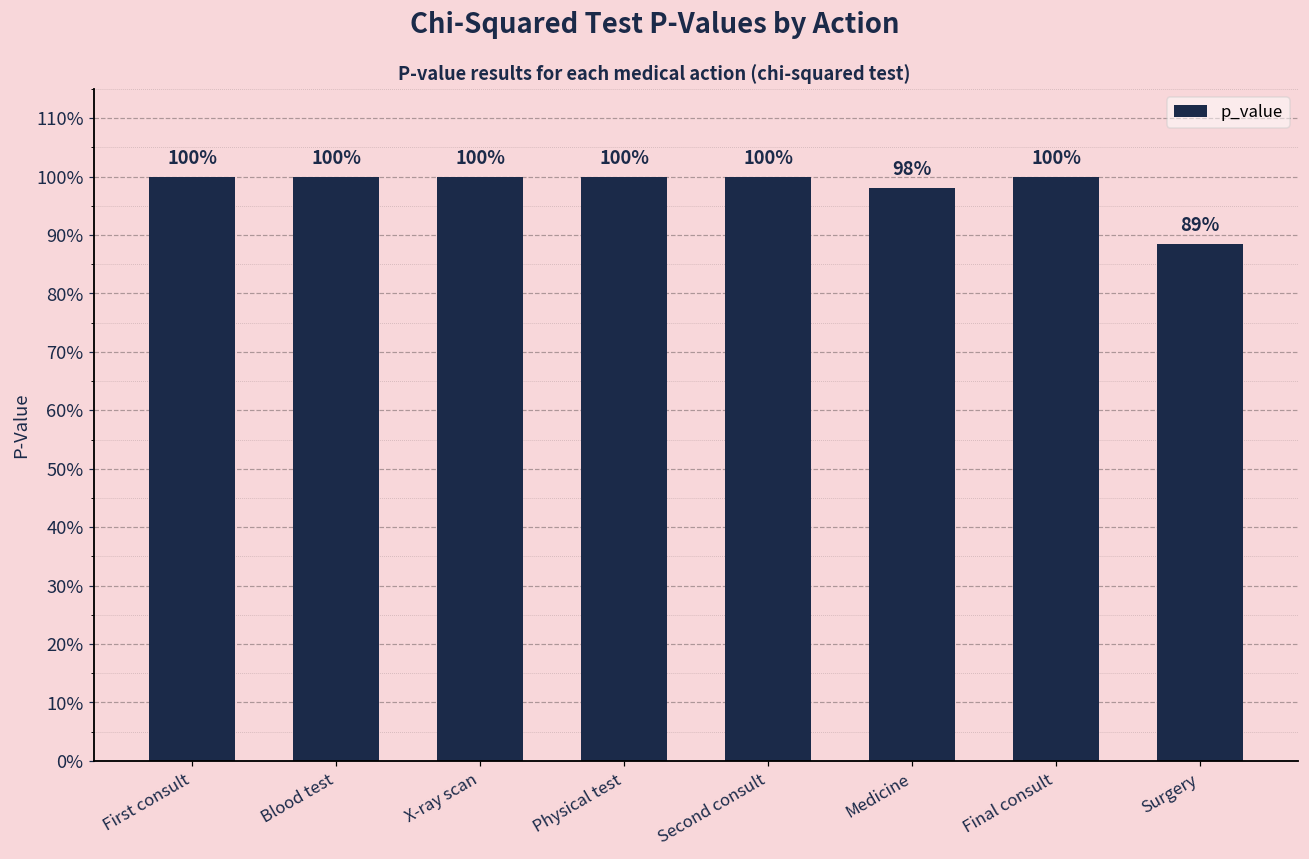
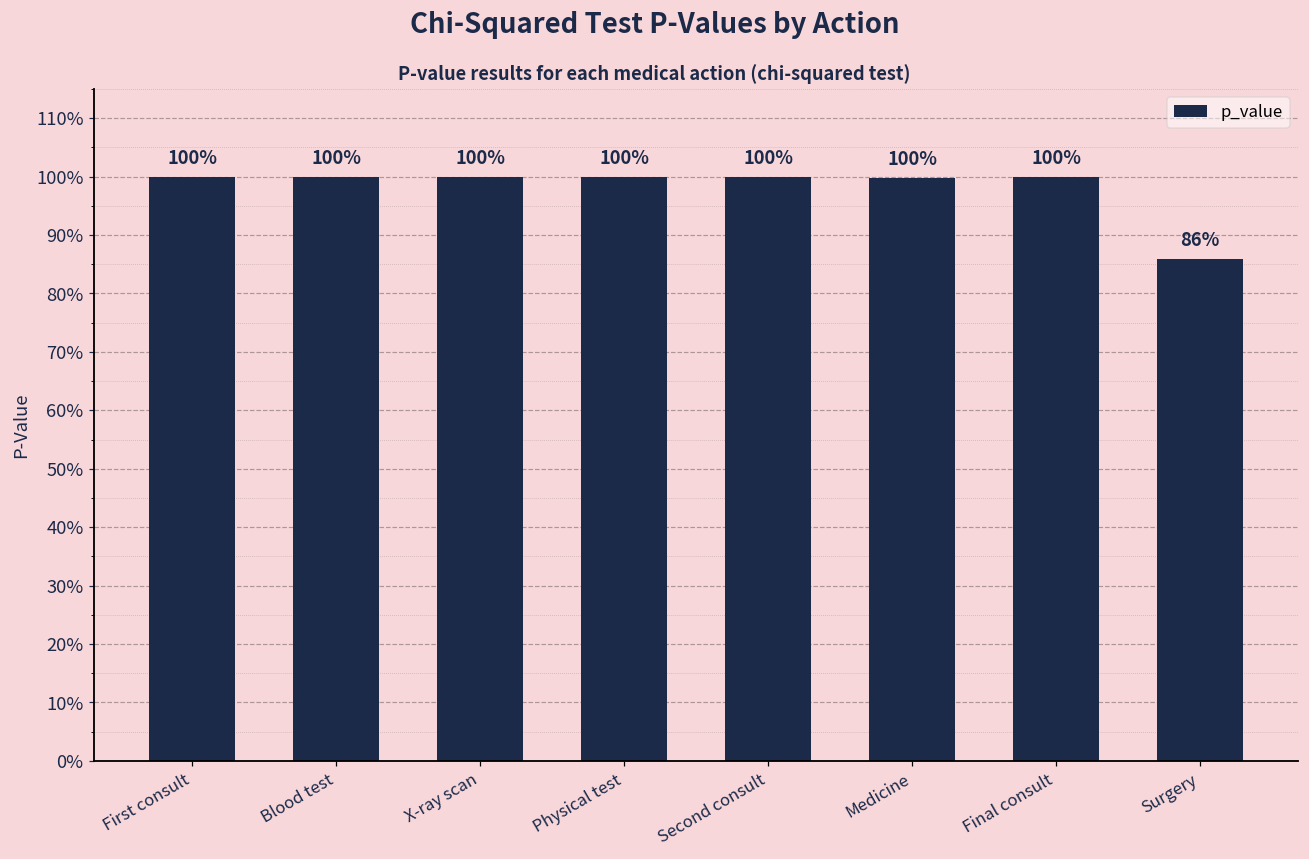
Medicine: 98% -> 100%
Surgery: 89% -> 86%
